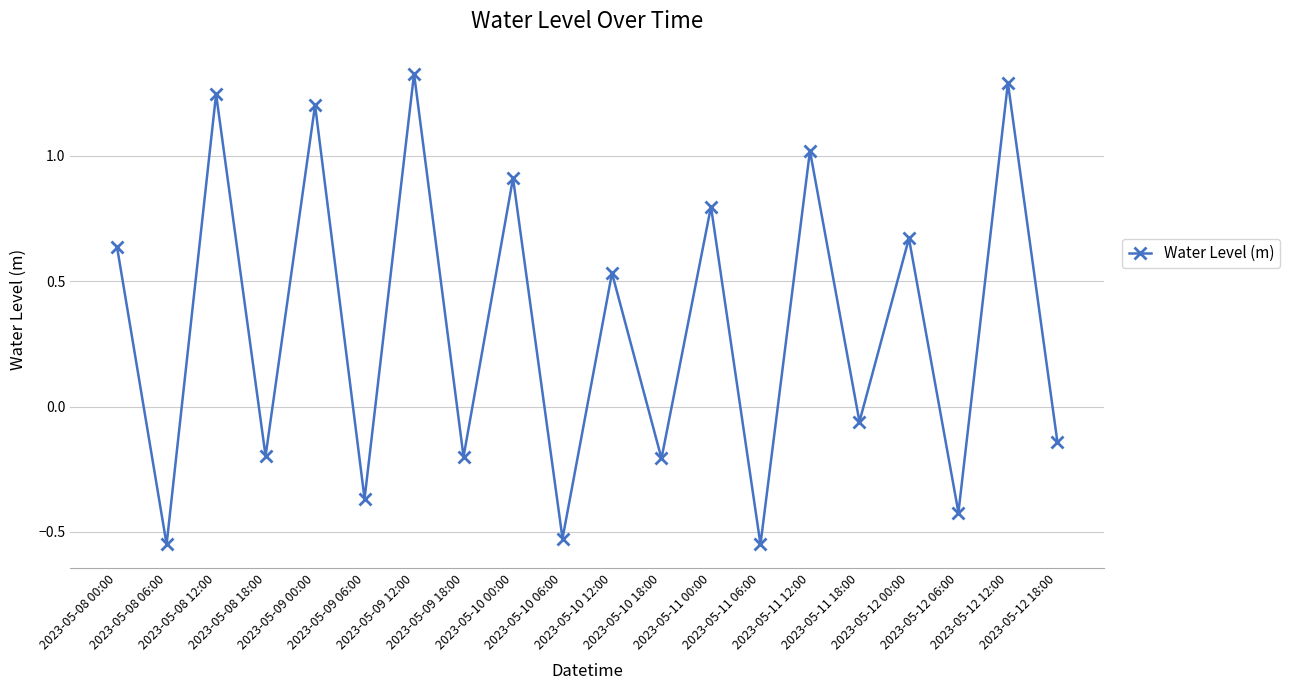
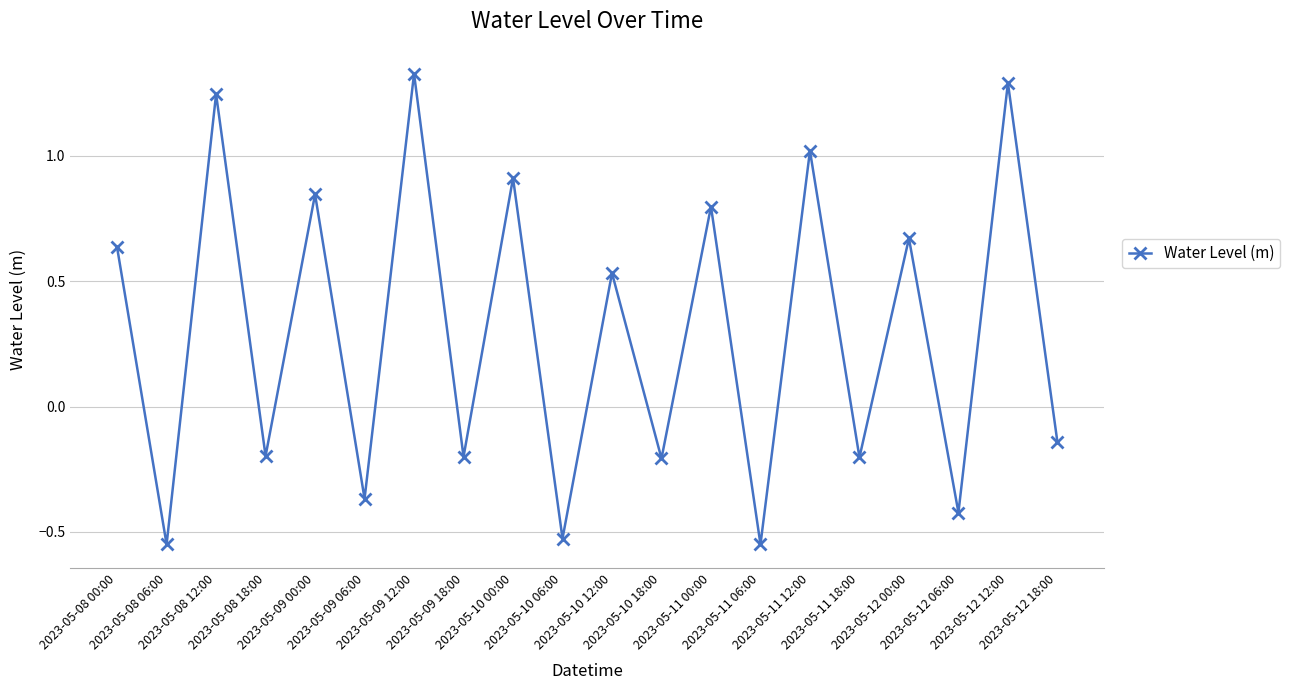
2023-05-09 00:00: 1.20 -> 0.85
2023-05-11 18:00: -0.06 -> -0.20
